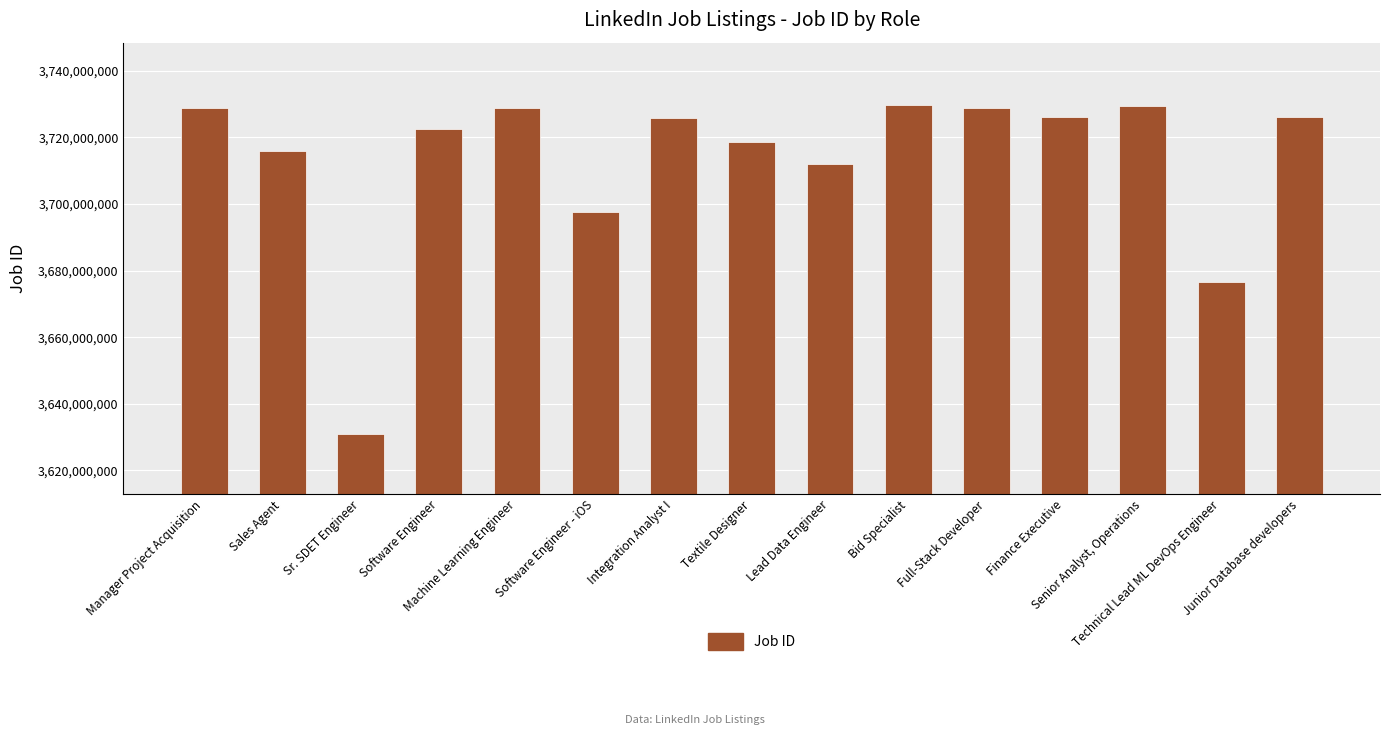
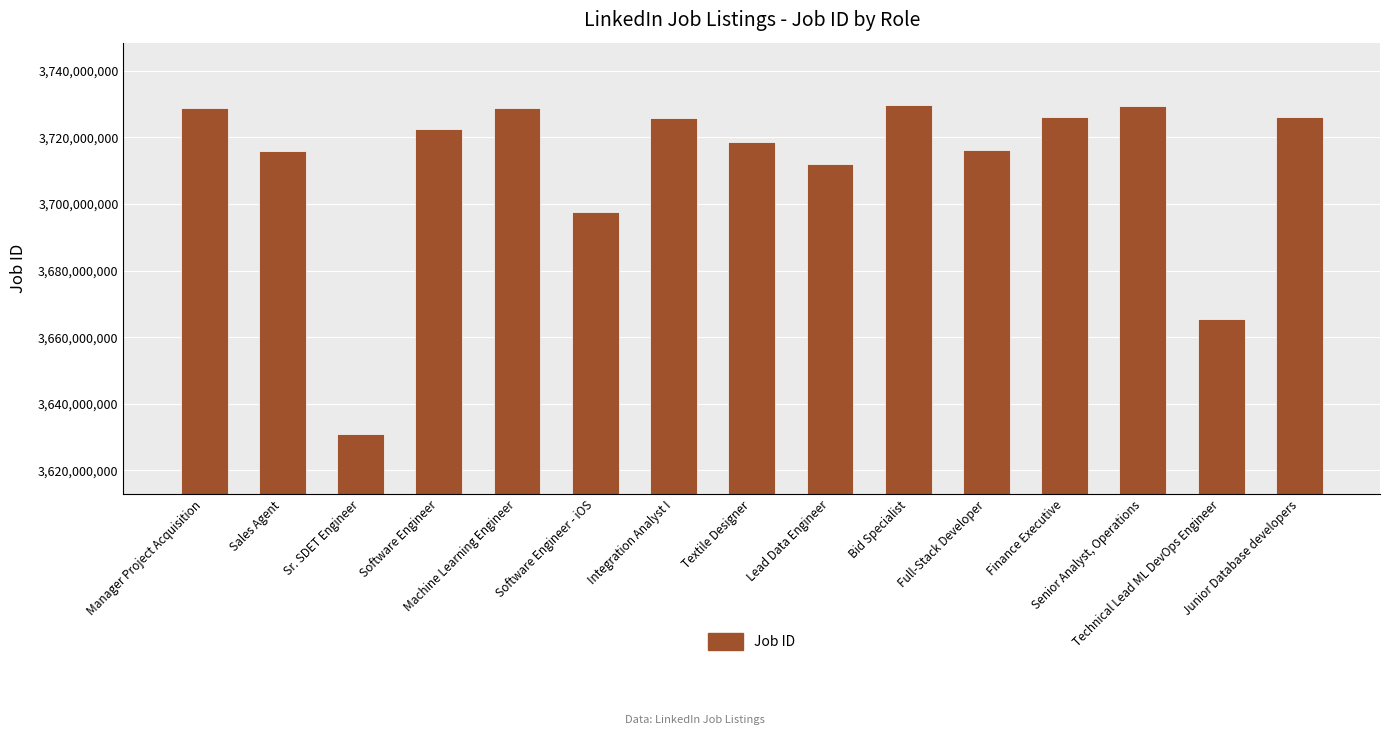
Full-Stack Developer: 3,729,000,000 -> 3,716,000,000
Technical Lead ML DevOps Engineer: 3,677,000,000 -> 3,665,000,000
